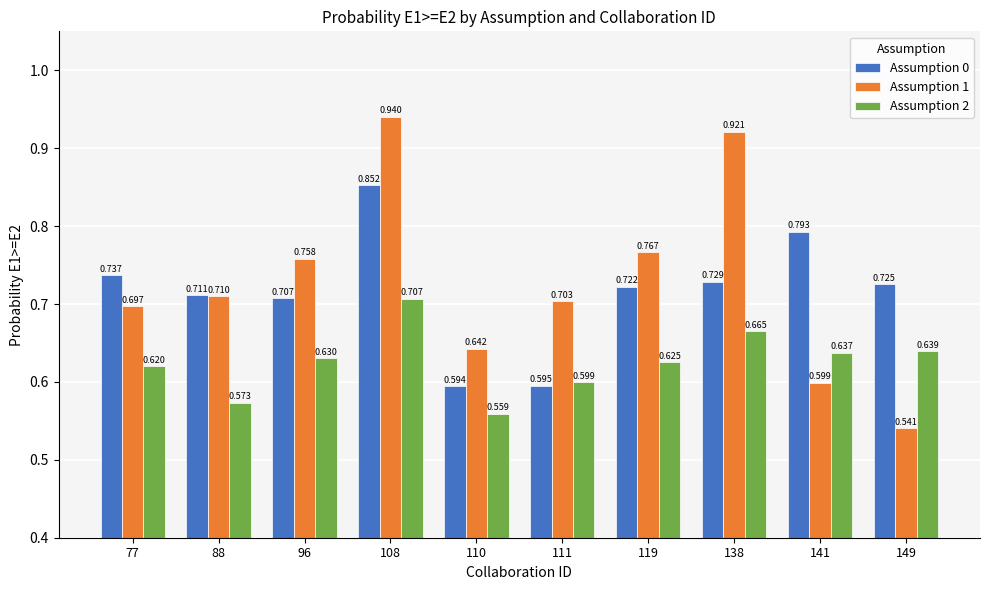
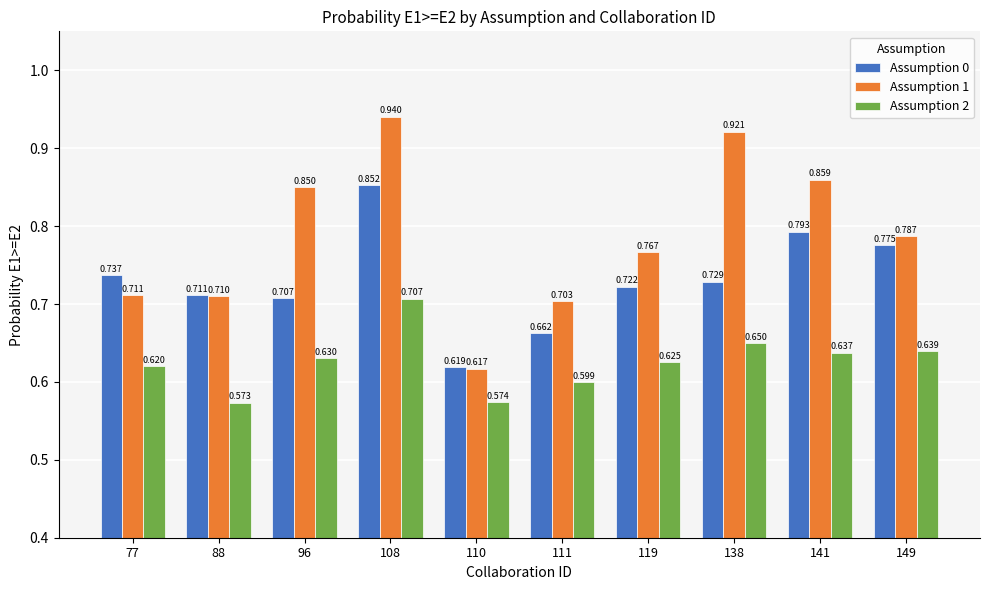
Assumption 1, 77: 0.697 -> 0.711
Assumption 1, 96: 0.758 -> 0.850
Assumption 0, 110: 0.594 -> 0.619
Assumption 1, 110: 0.642 -> 0.617
Assumption 2, 110: 0.559 -> 0.574
Assumption 0, 111: 0.595 -> 0.662
Assumption 2, 138: 0.665 -> 0.650
Assumption 1, 141: 0.599 -> 0.859
Assumption 0, 149: 0.725 -> 0.775
Assumption 1, 149: 0.541 -> 0.787
